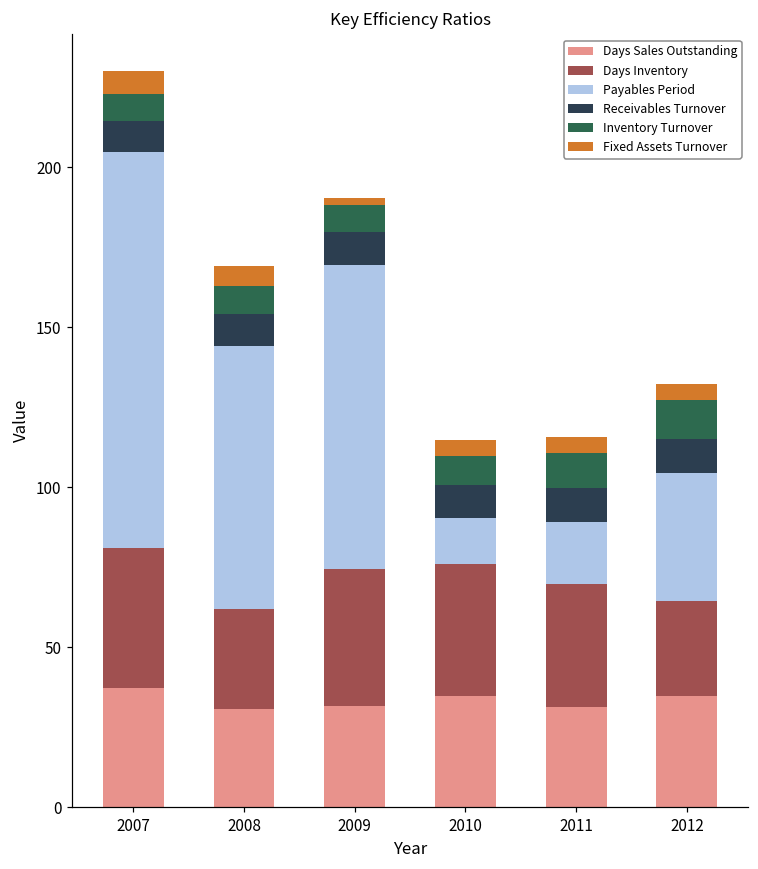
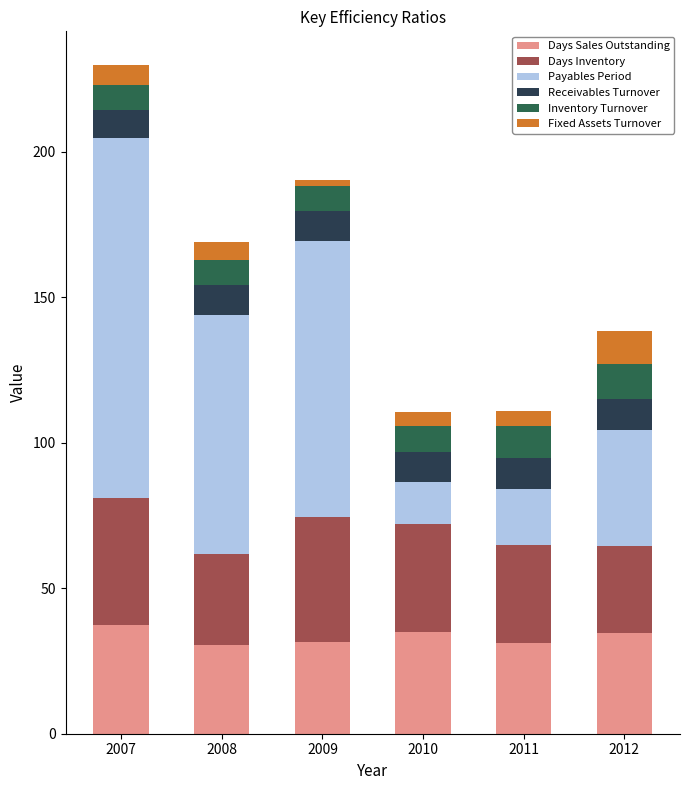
Days Inventory, 2010: 41 -> 37
Days Inventory, 2011: 38 -> 33
Fixed Assets Turnover, 2012: 5 -> 11
